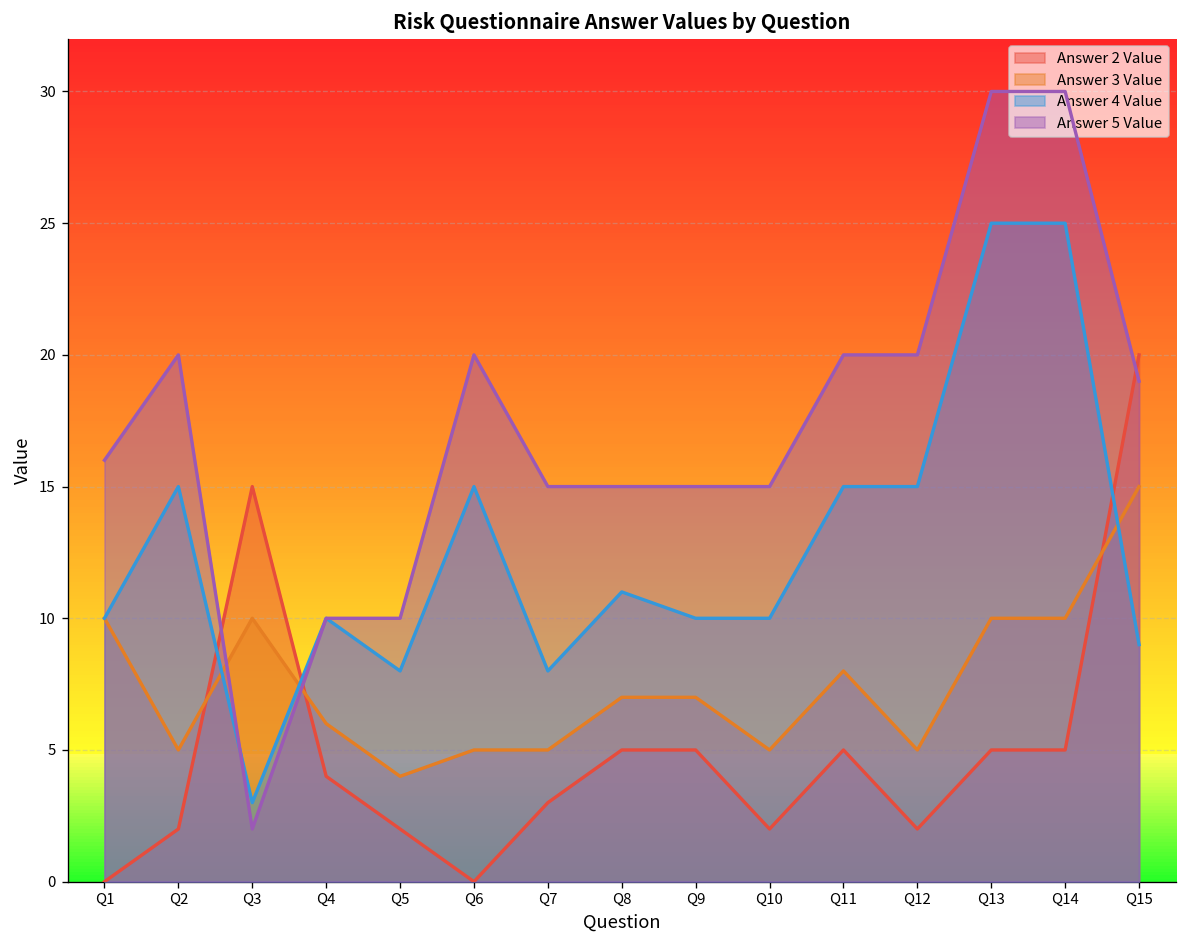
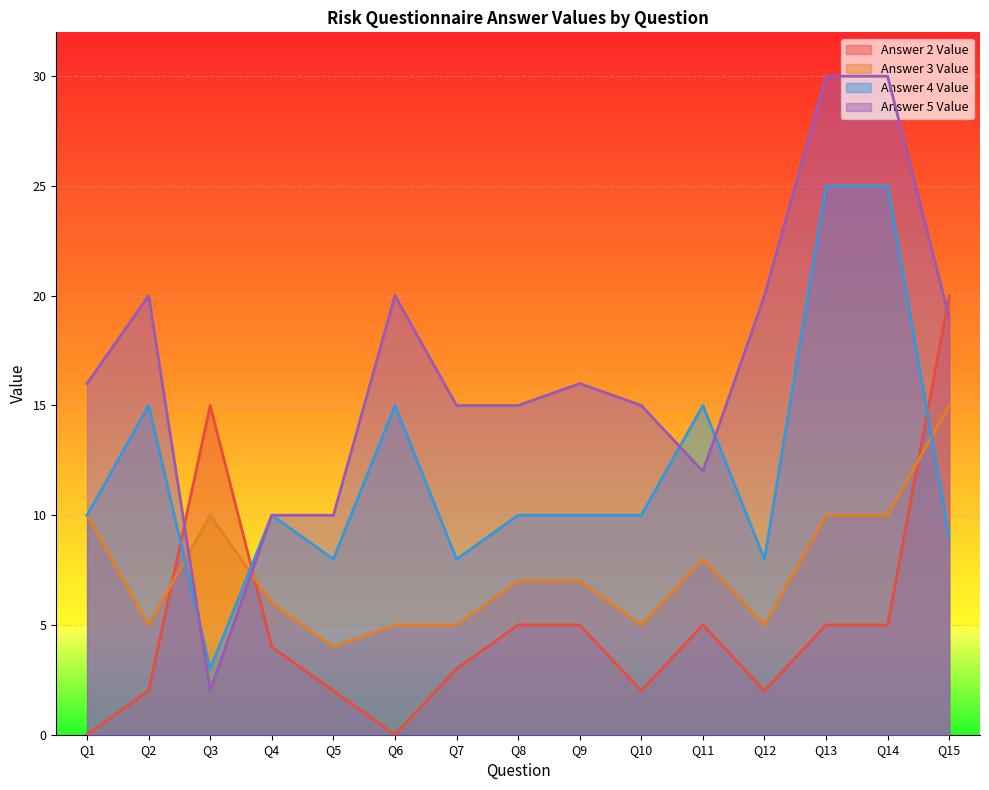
Answer 4 Value, Q8: 11 -> 10
Answer 5 Value, Q9: 15 -> 16
Answer 5 Value, Q11: 20 -> 12
Answer 4 Value, Q12: 15 -> 8
